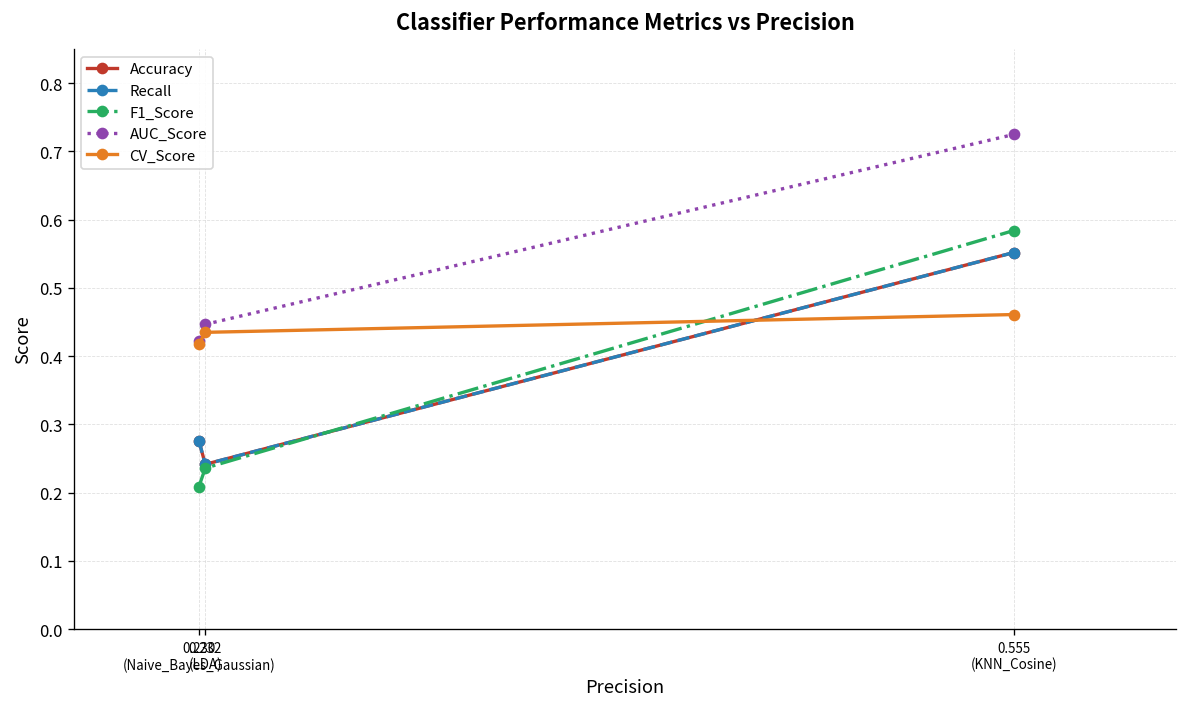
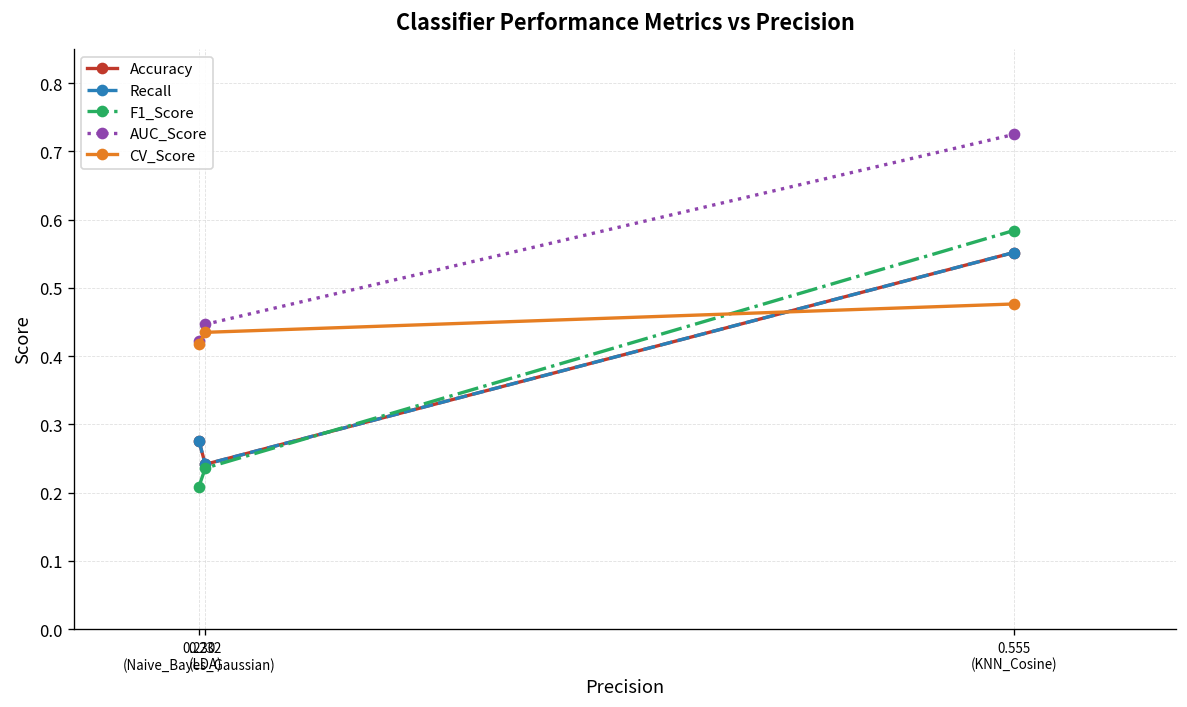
CV_Score, 0.555 (KNN_Cosine): 0.46 -> 0.48
